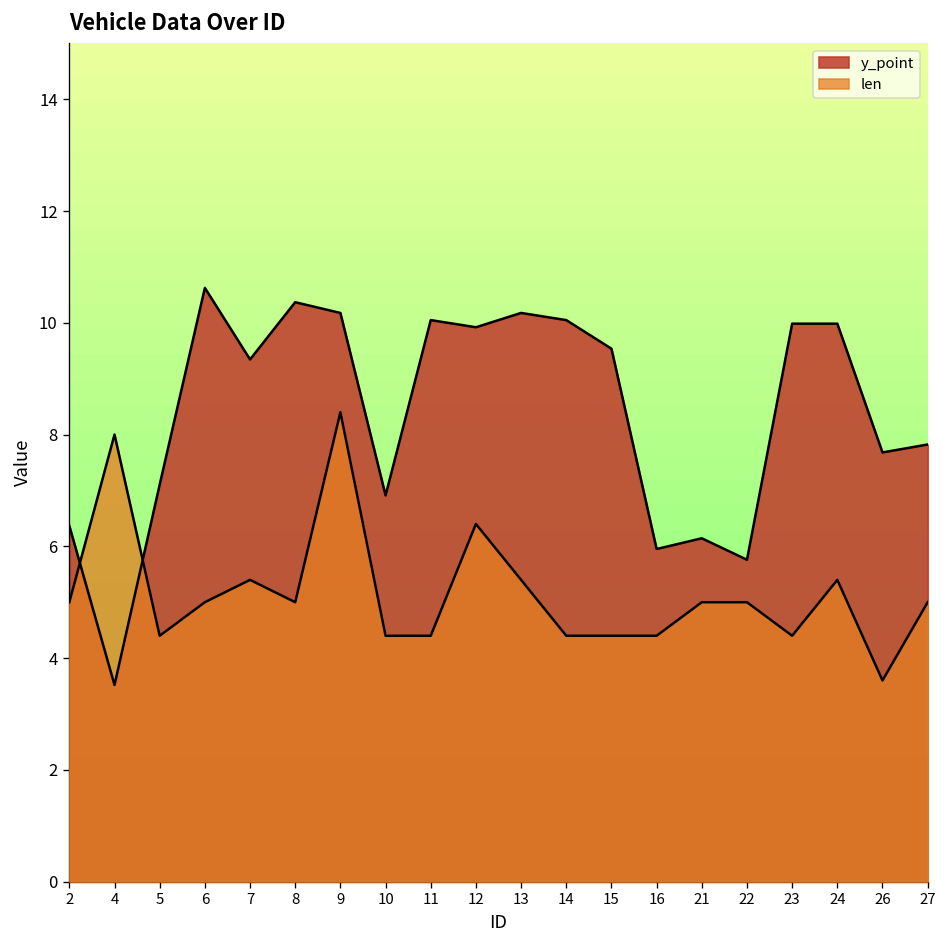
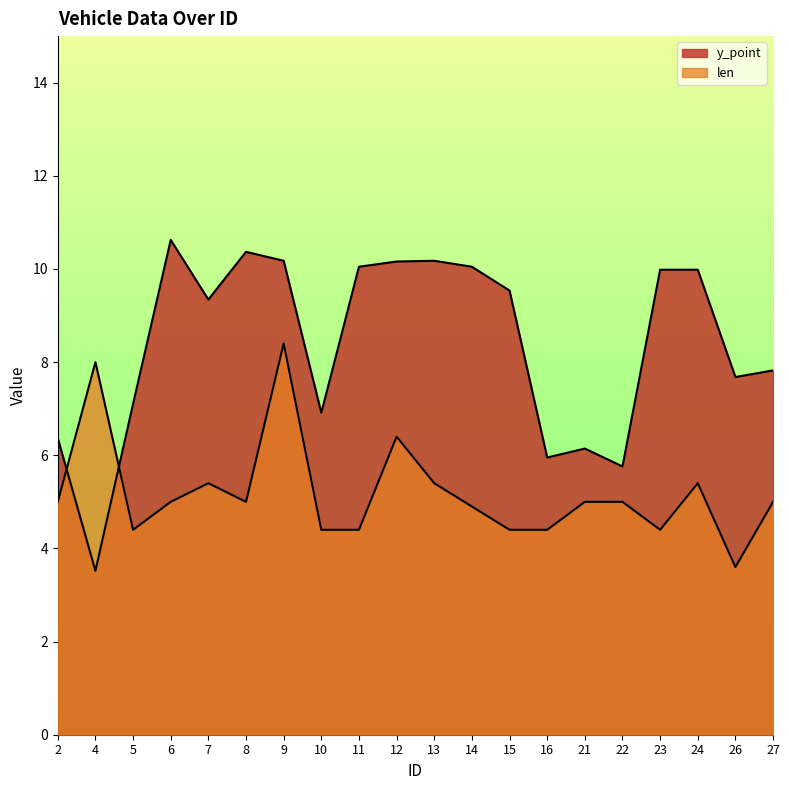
y_point, 12: 9.9 -> 10.2
len, 14: 4.4 -> 4.9
